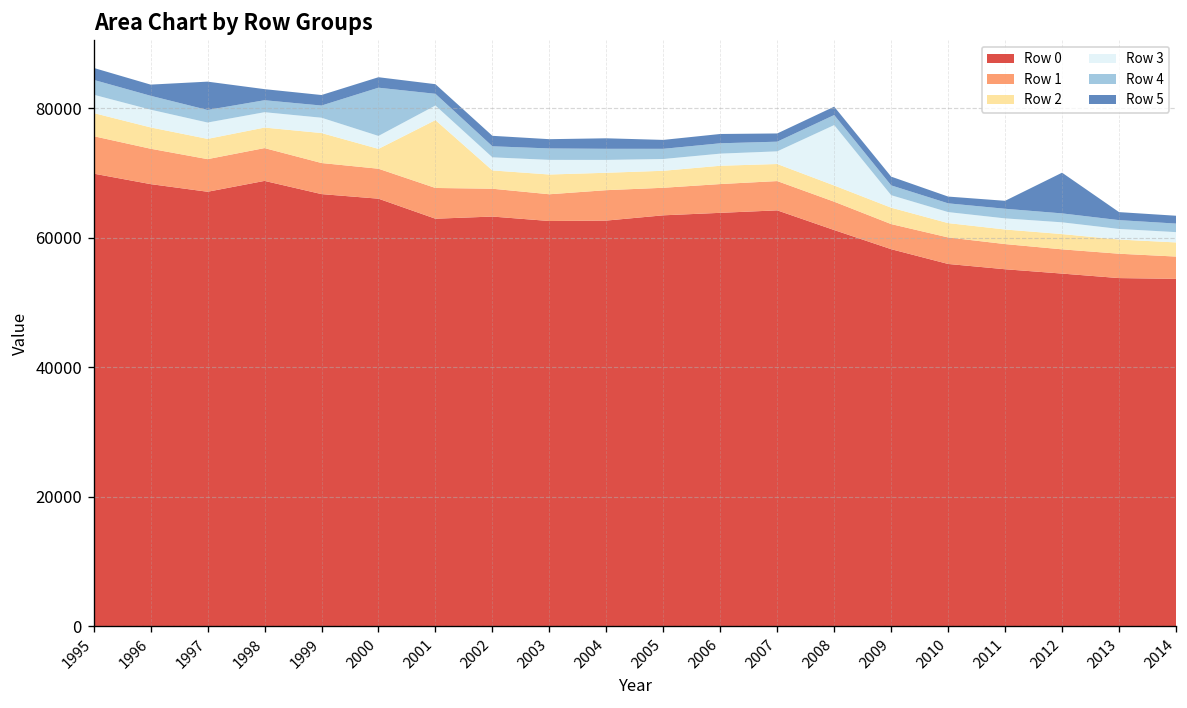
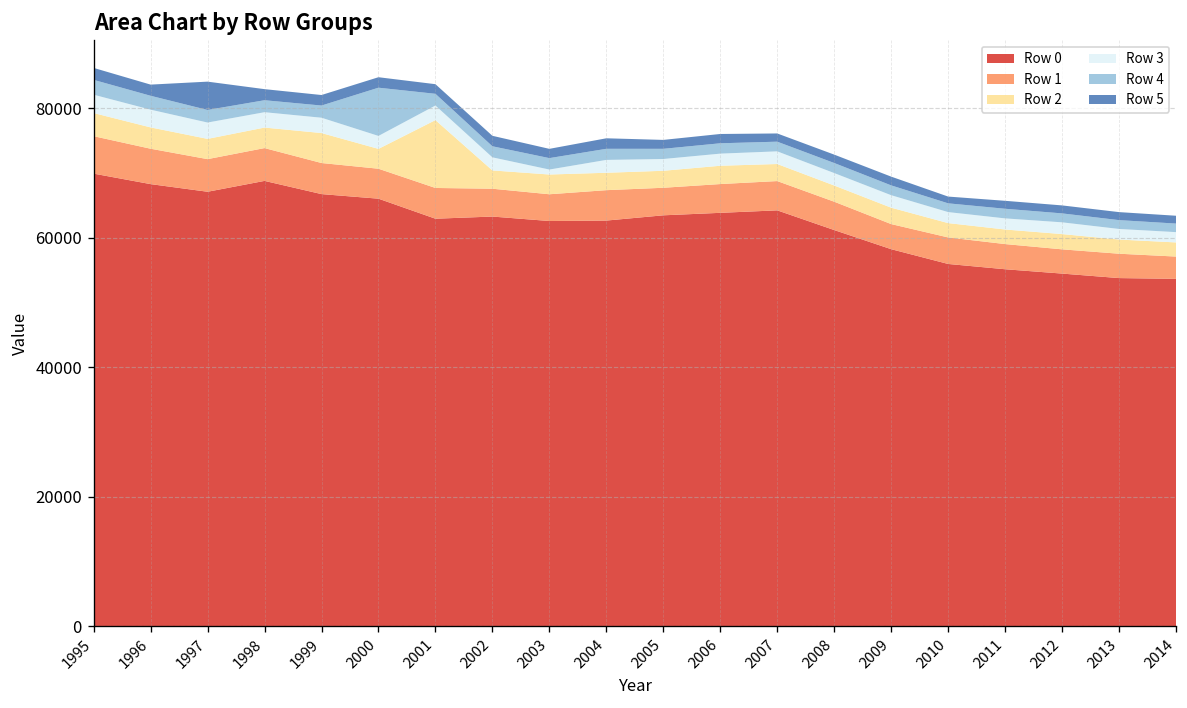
Row 3, 2003: 2000 -> 1000
Row 3, 2008: 9000 -> 2000
Row 5, 2012: 6000 -> 1000
